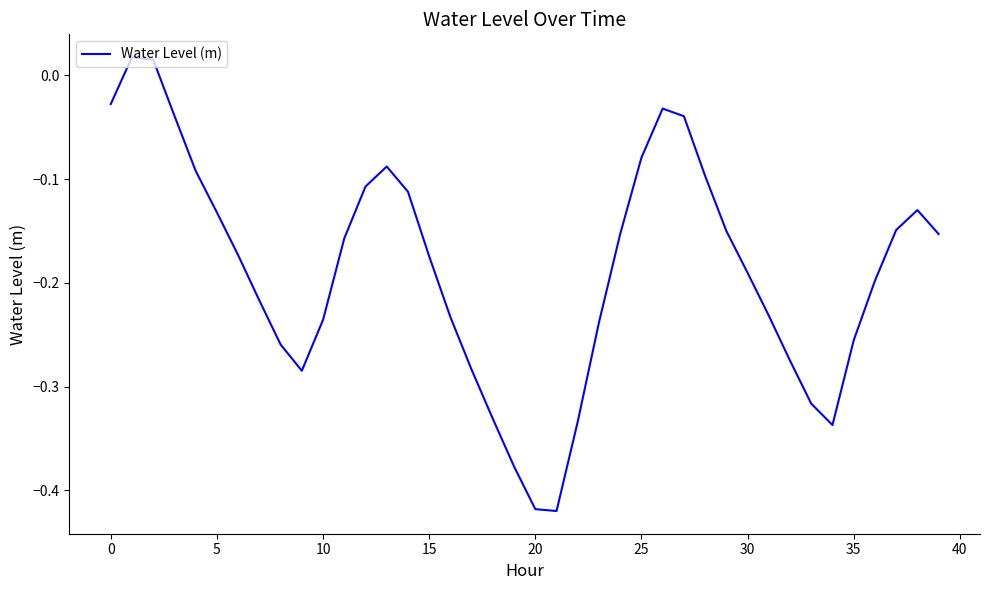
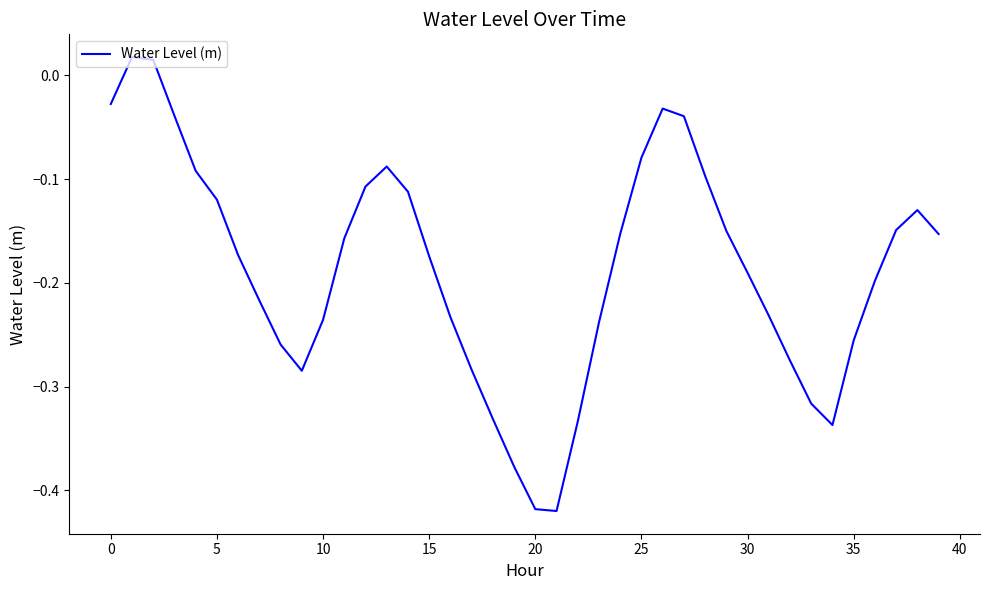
5: -0.132 -> -0.120
